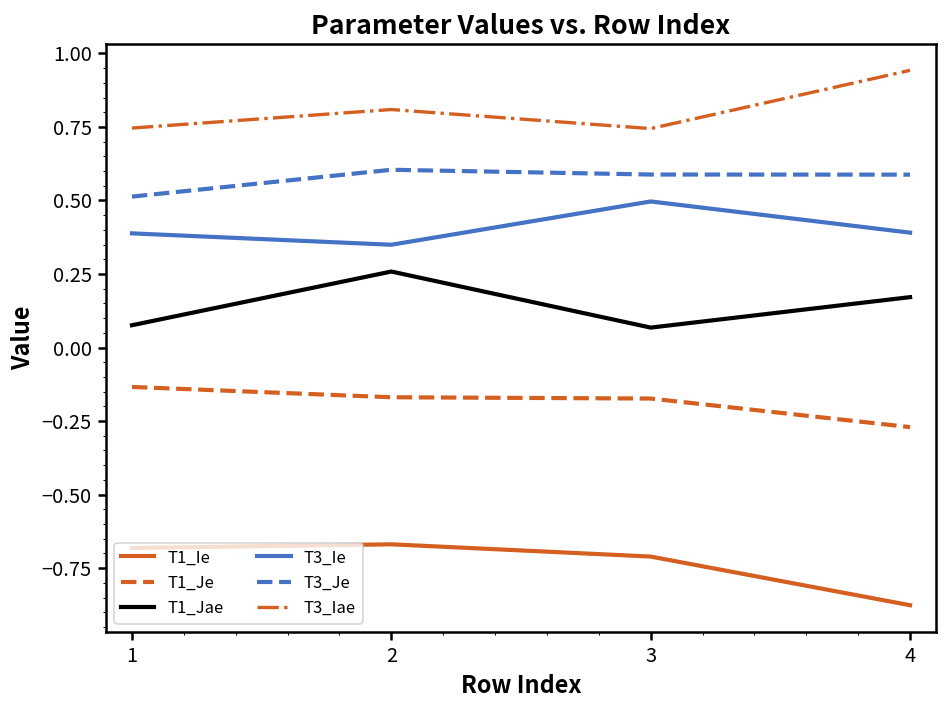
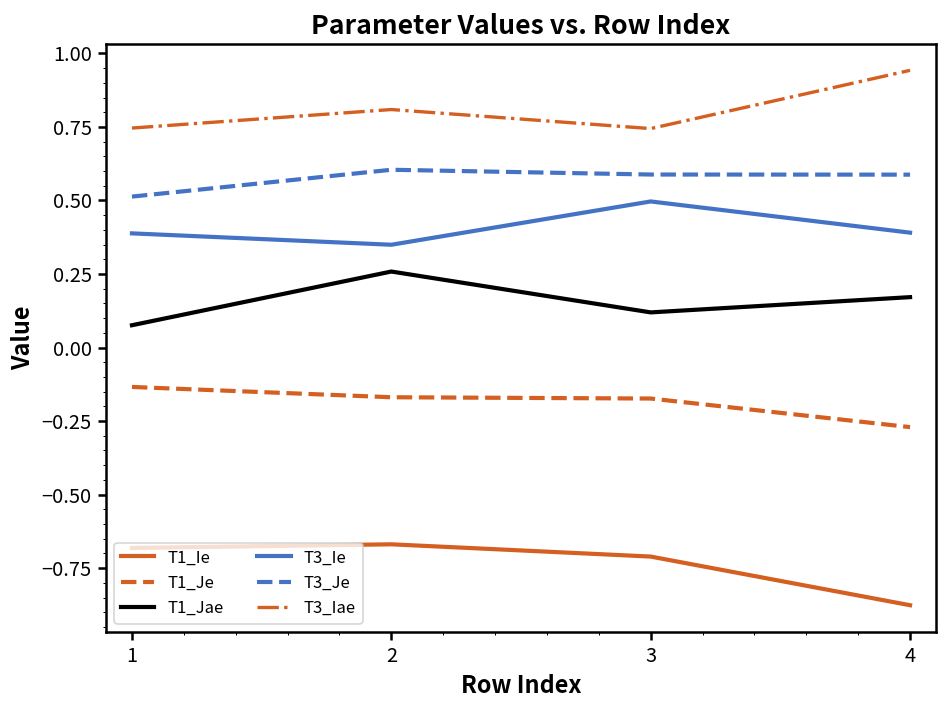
T1_Jae, 3: 0.07 -> 0.12
